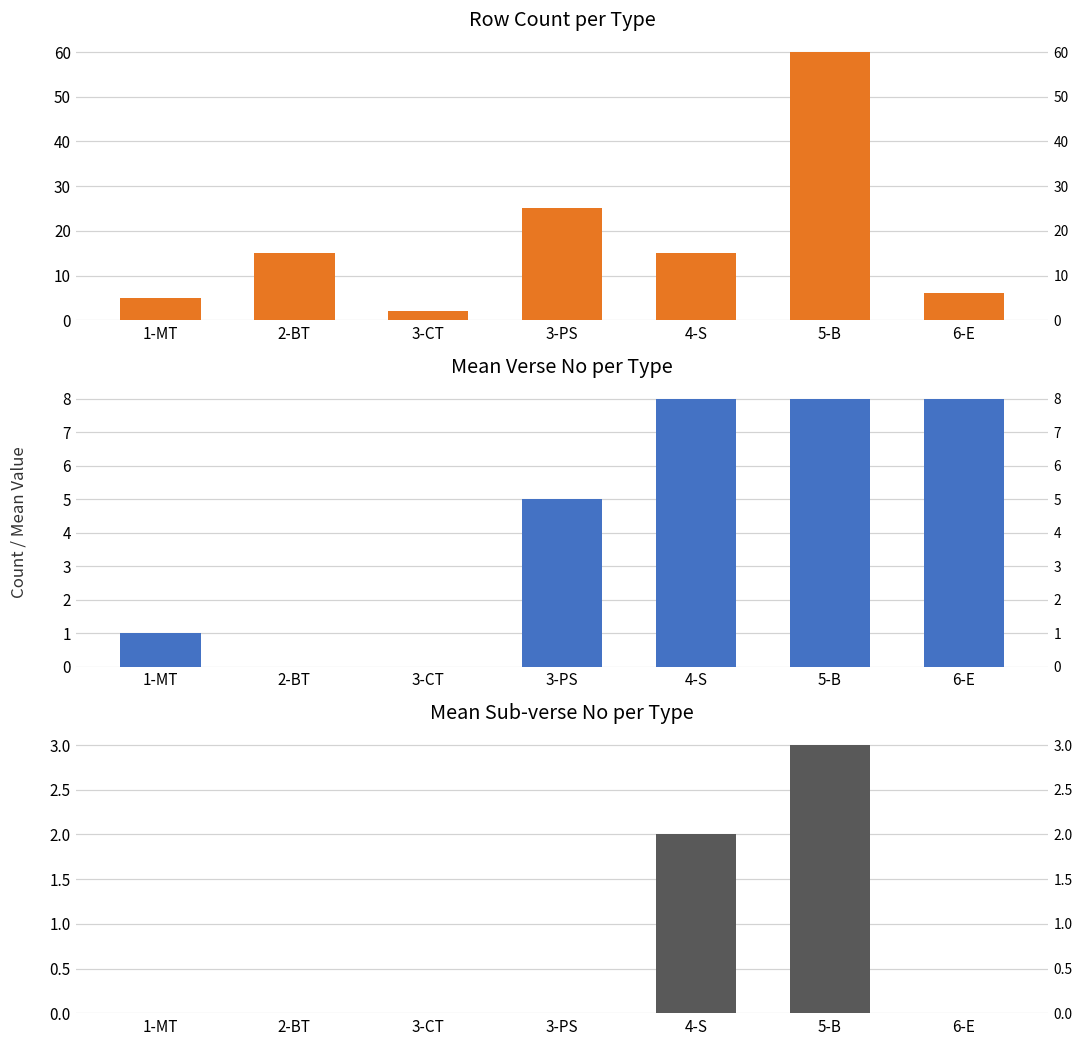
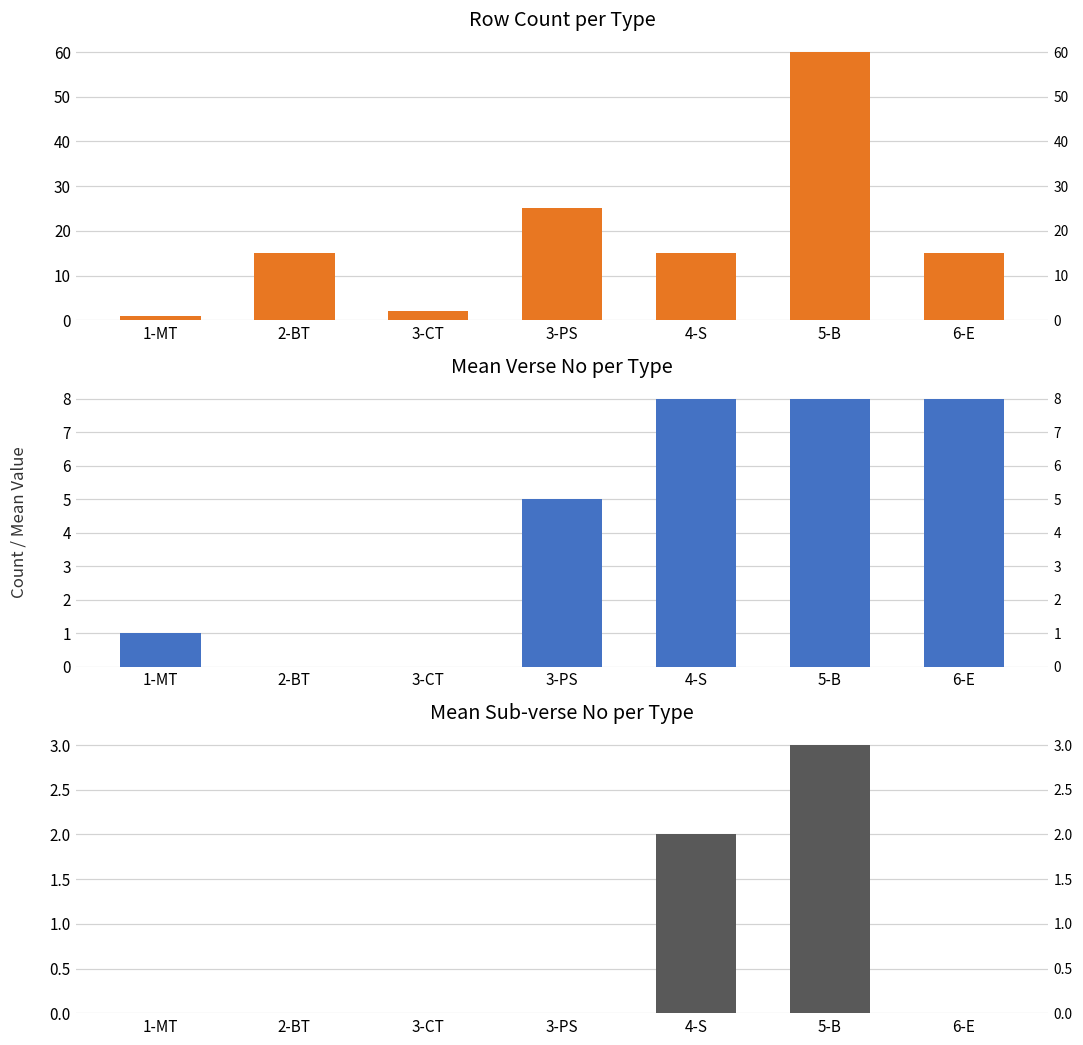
Row Count per Type, 1-MT: 5 -> 1
Row Count per Type, 6-E: 6 -> 15
